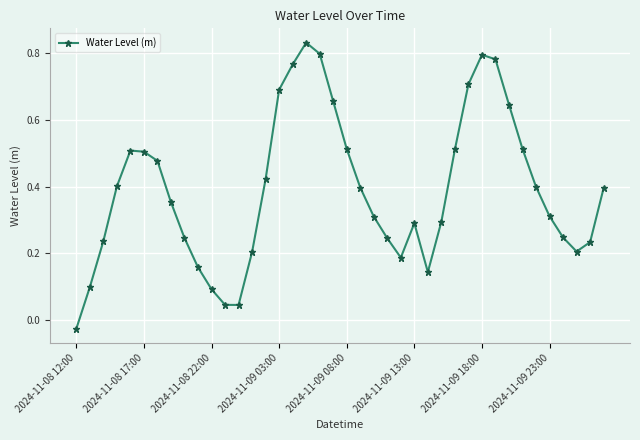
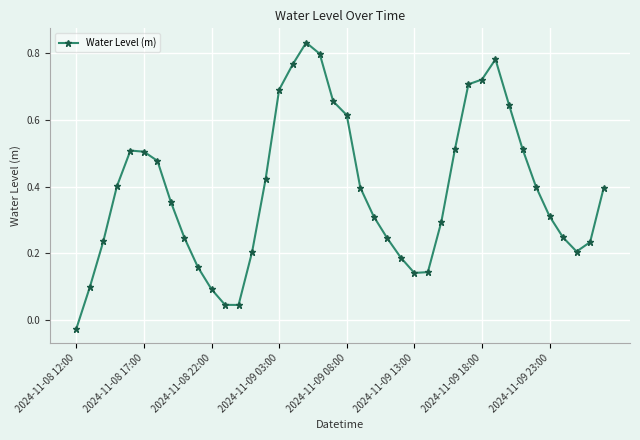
2024-11-09 08:00: 0.51 -> 0.61
2024-11-09 13:00: 0.29 -> 0.14
2024-11-09 18:00: 0.80 -> 0.72
